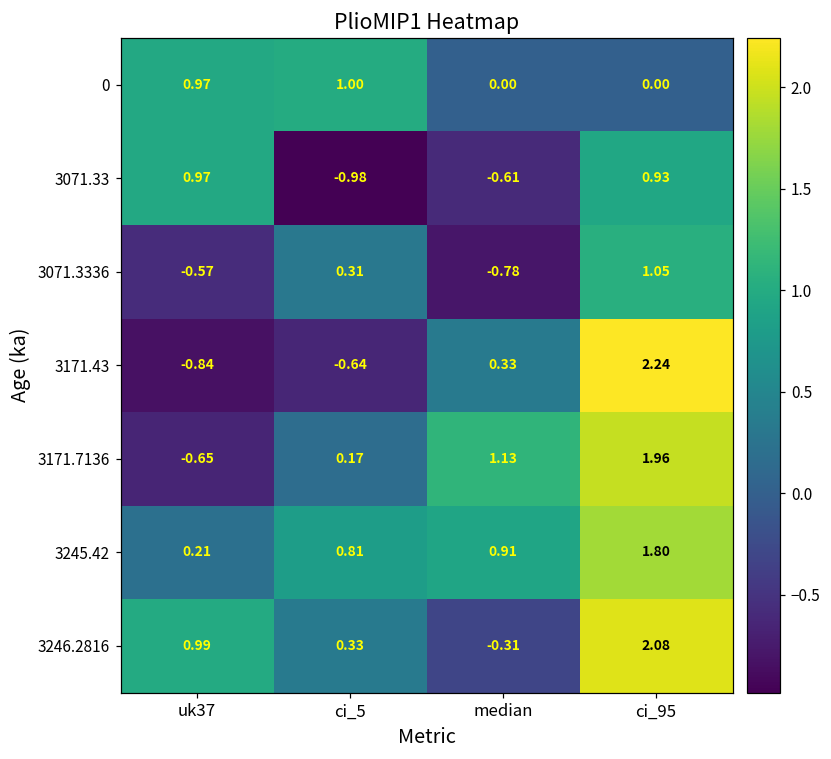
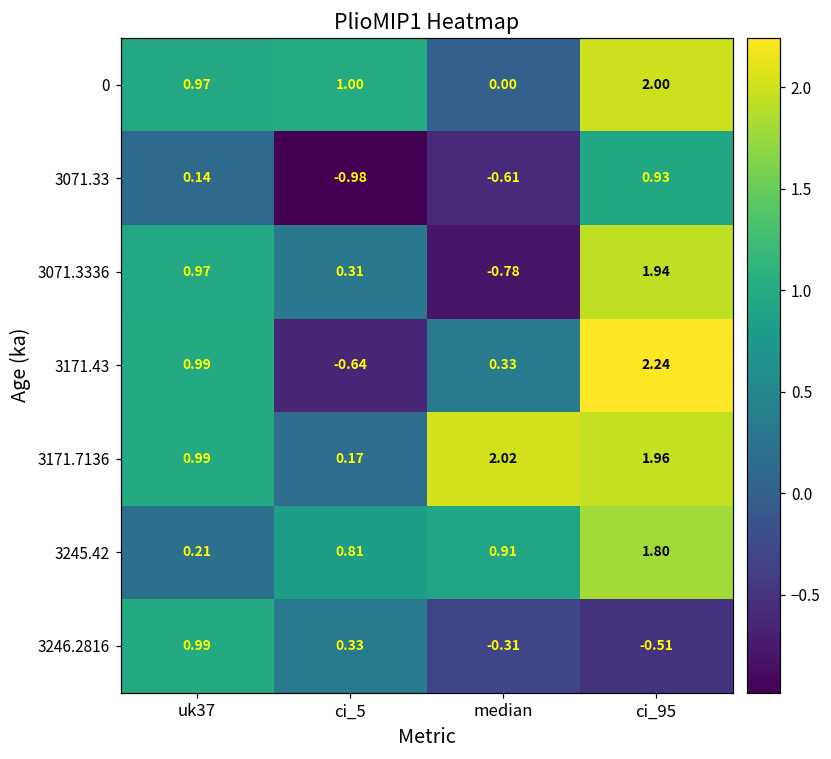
0, ci_95: 0.00 -> 2.00
3071.33, uk37: 0.97 -> 0.14
3071.3336, uk37: -0.57 -> 0.97
3071.3336, ci_95: 1.05 -> 1.94
3171.43, uk37: -0.84 -> 0.99
3171.7136, uk37: -0.65 -> 0.99
3171.7136, median: 1.13 -> 2.02
3246.2816, ci_95: 2.08 -> -0.51
